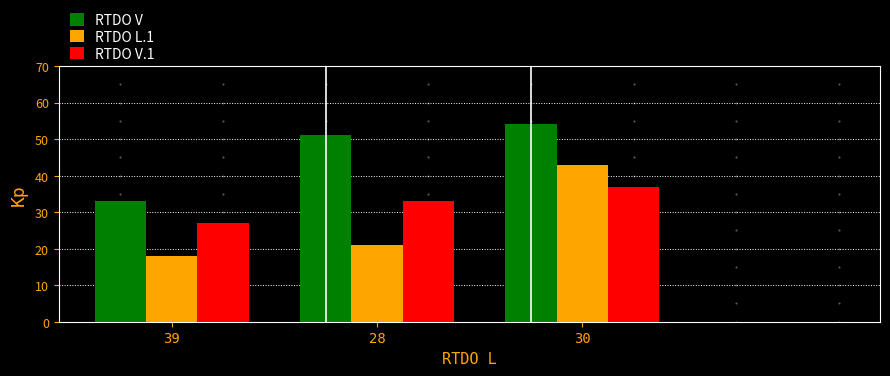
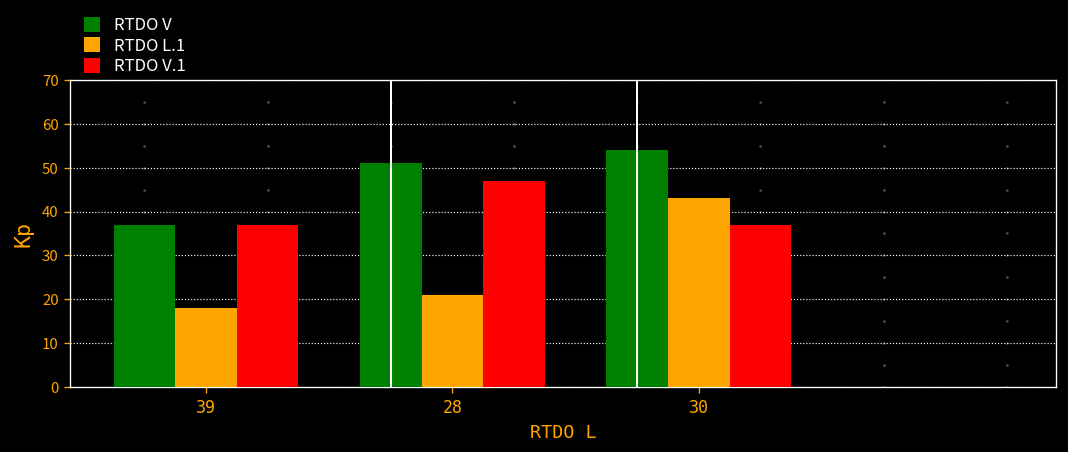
RTDO V, 39: 33 -> 37
RTDO V.1, 39: 27 -> 37
RTDO V.1, 28: 33 -> 47
